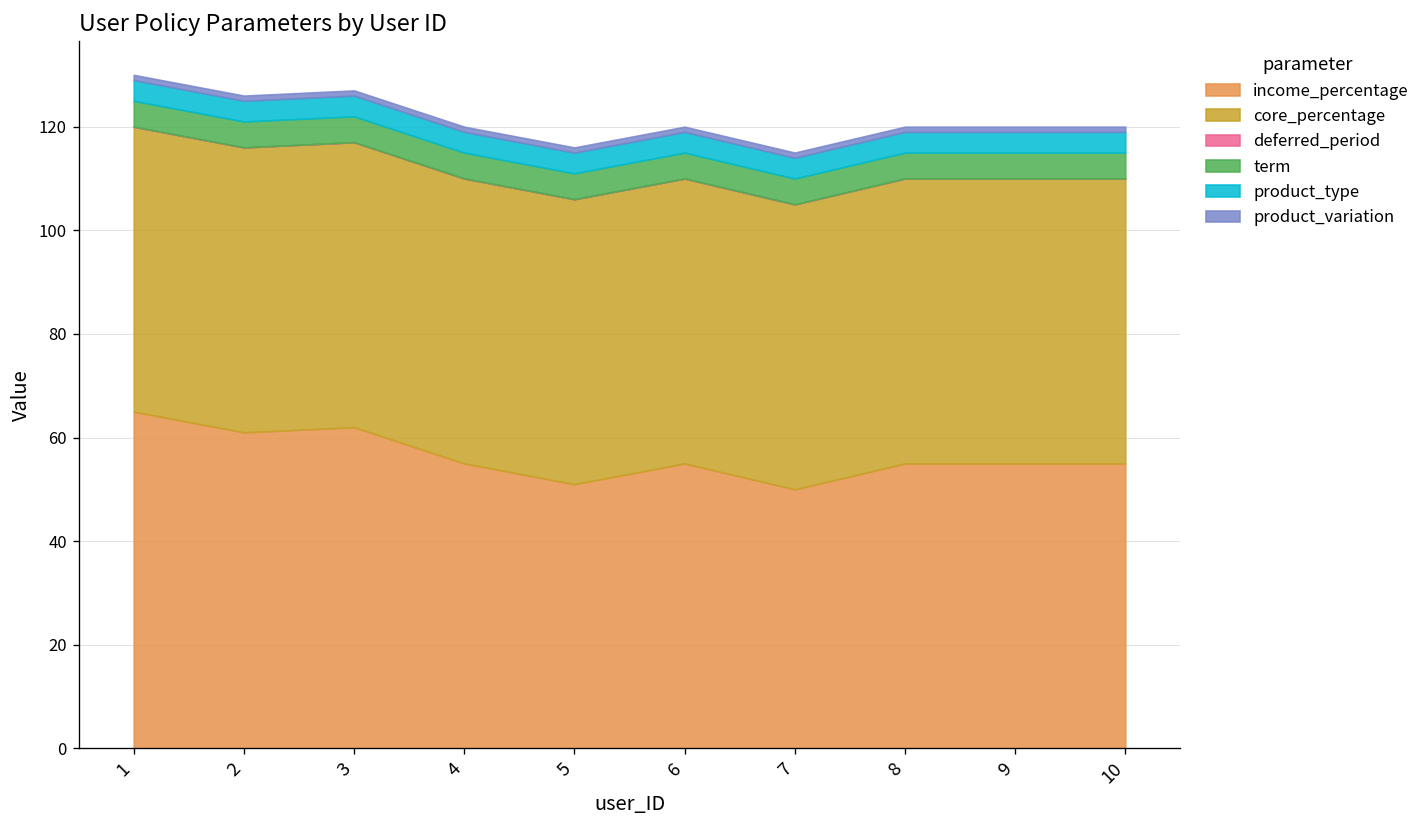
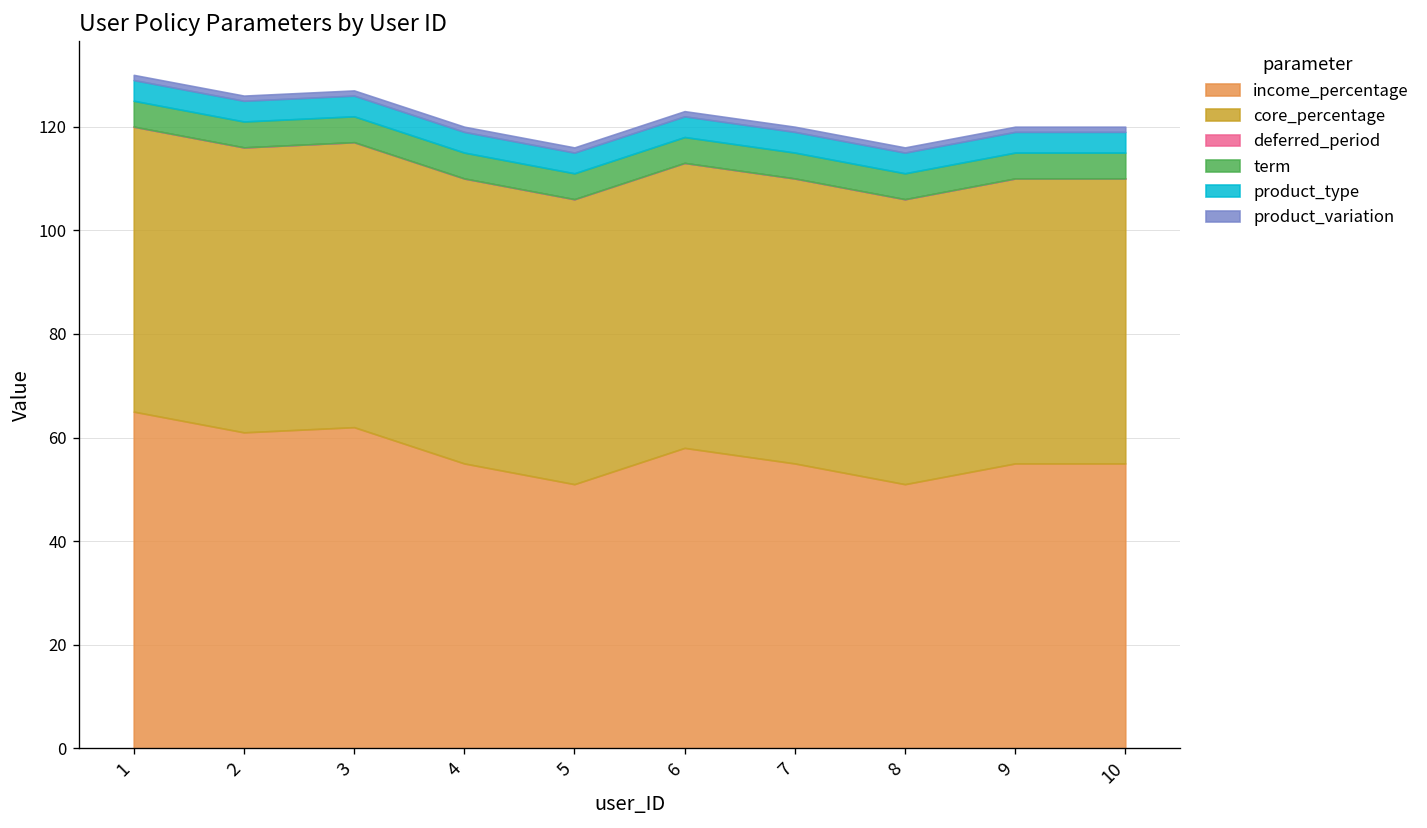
income_percentage, 6: 55 -> 58
income_percentage, 7: 50 -> 55
income_percentage, 8: 55 -> 51
